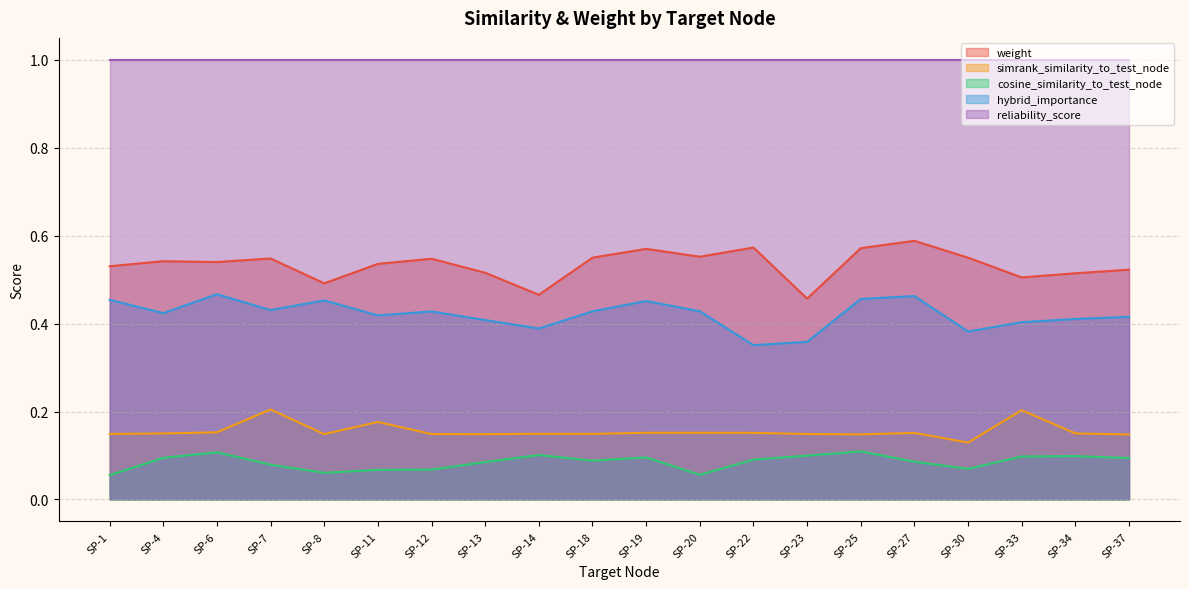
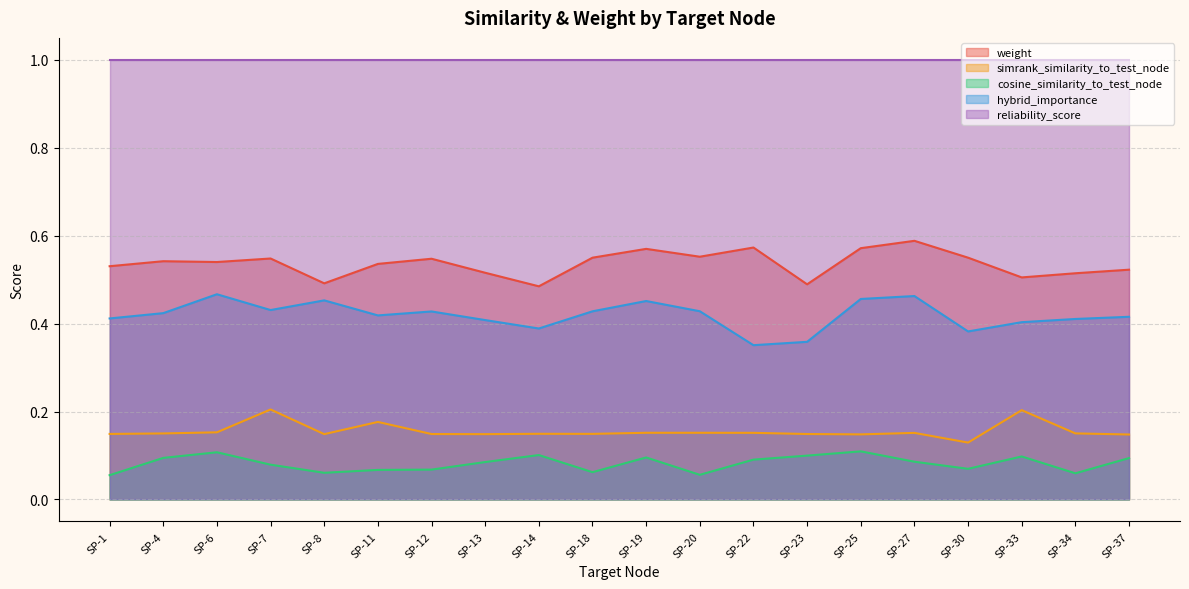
hybrid_importance, SP-1: 0.45 -> 0.41
weight, SP-14: 0.47 -> 0.48
cosine_similarity_to_test_node, SP-18: 0.09 -> 0.06
weight, SP-23: 0.46 -> 0.49
cosine_similarity_to_test_node, SP-34: 0.10 -> 0.06
